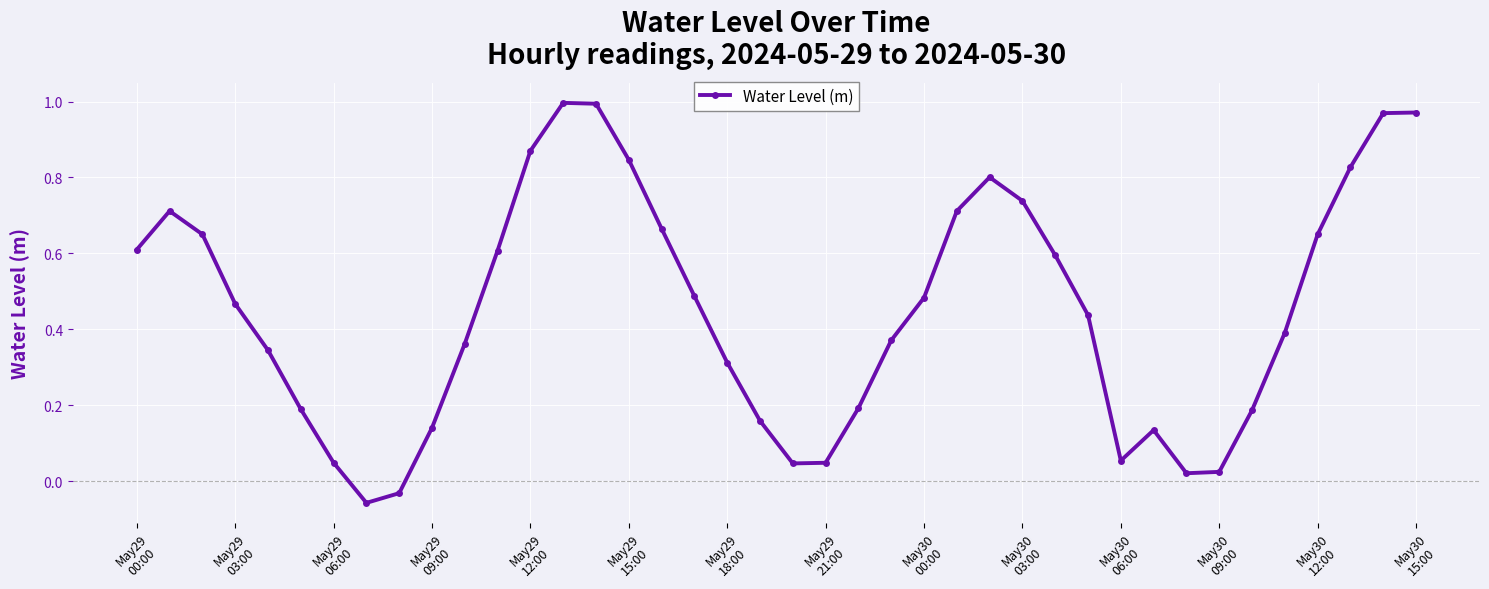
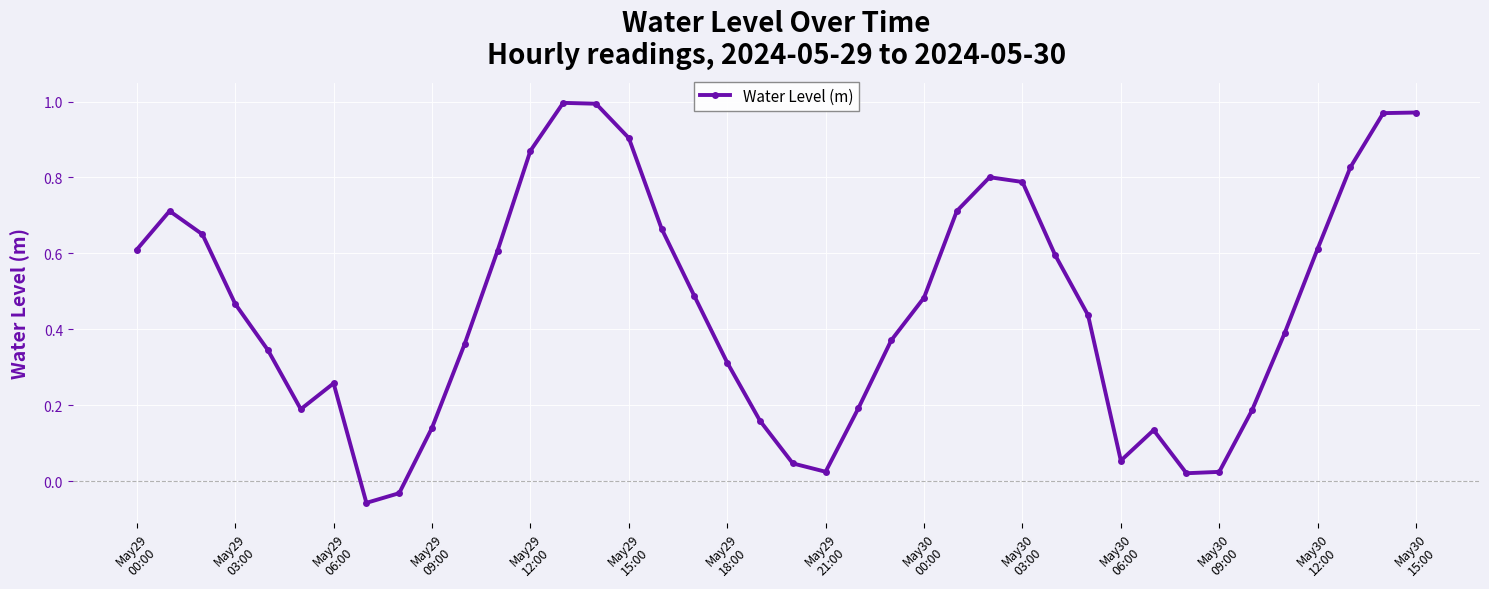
May29 06:00: 0.05 -> 0.26
May29 15:00: 0.85 -> 0.90
May29 21:00: 0.05 -> 0.02
May30 03:00: 0.74 -> 0.79
May30 12:00: 0.65 -> 0.61
